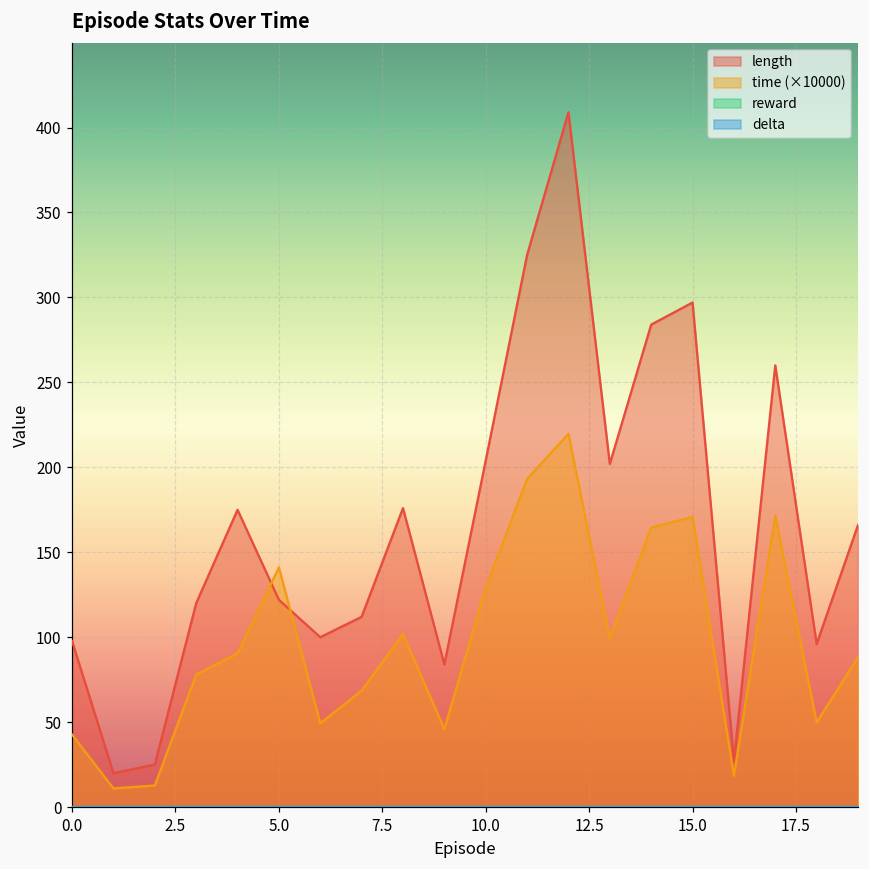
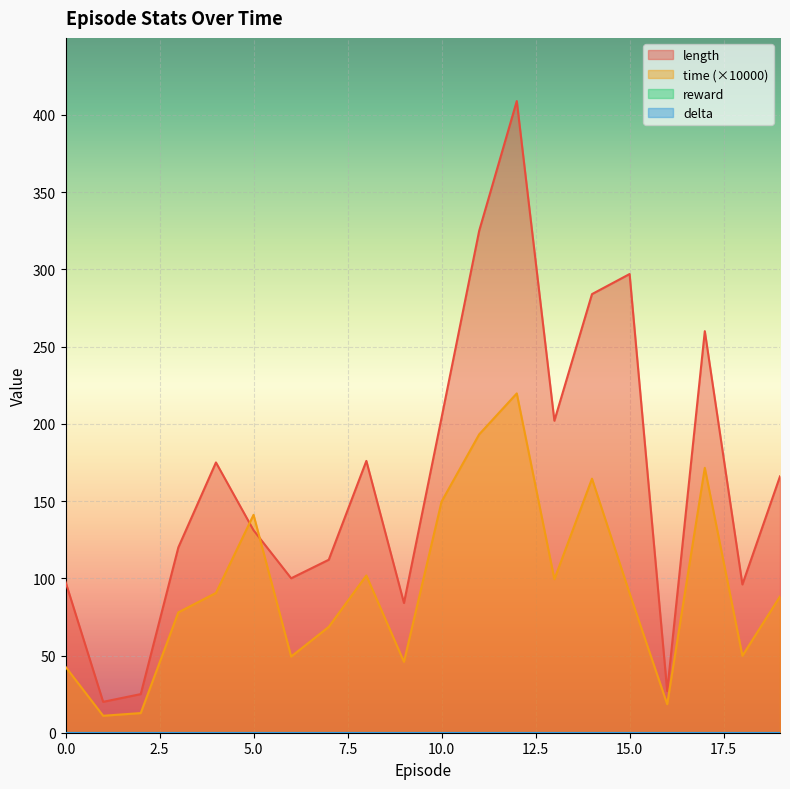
length, 5.0: 122 -> 131
time (×10000), 10.0: 129 -> 150
time (×10000), 15.0: 171 -> 90
